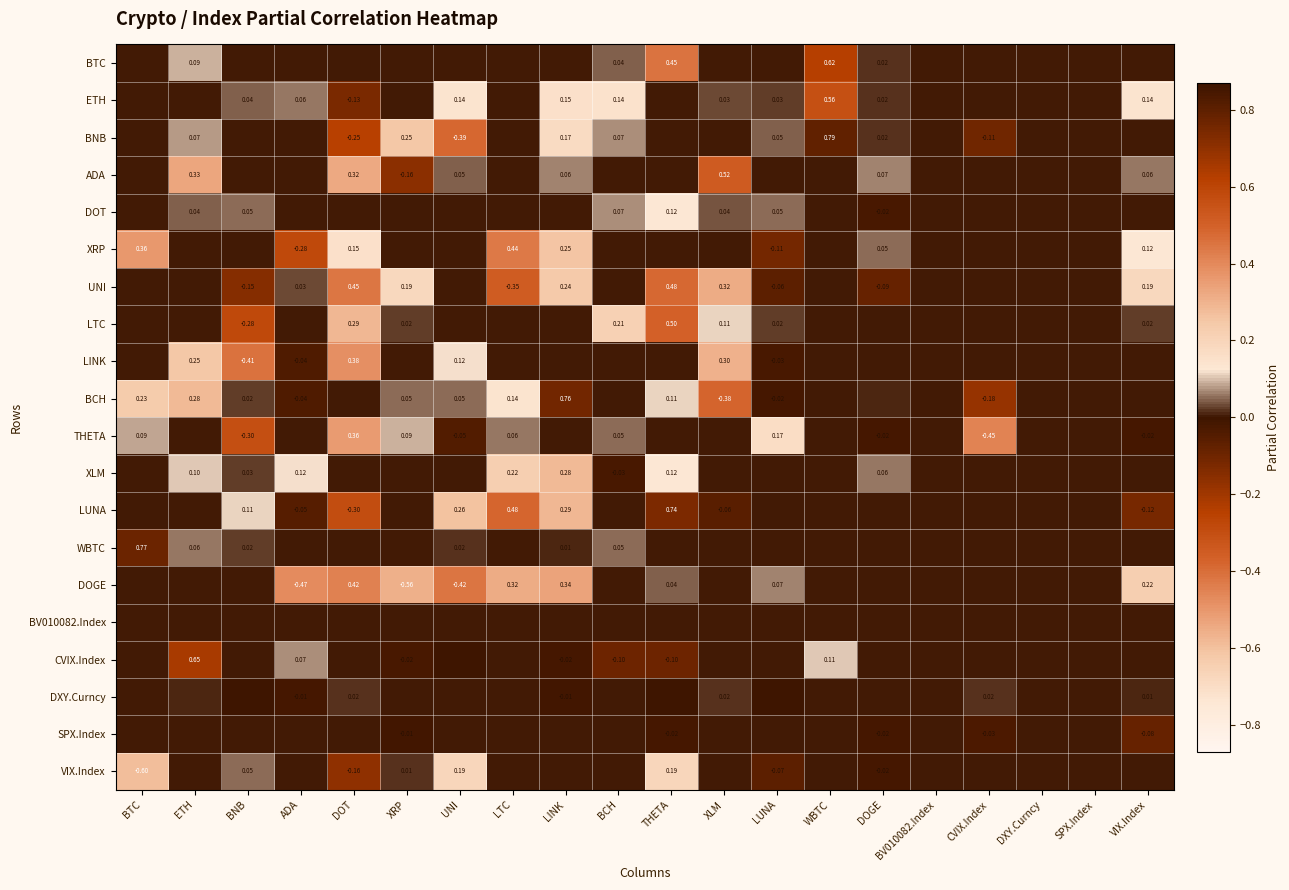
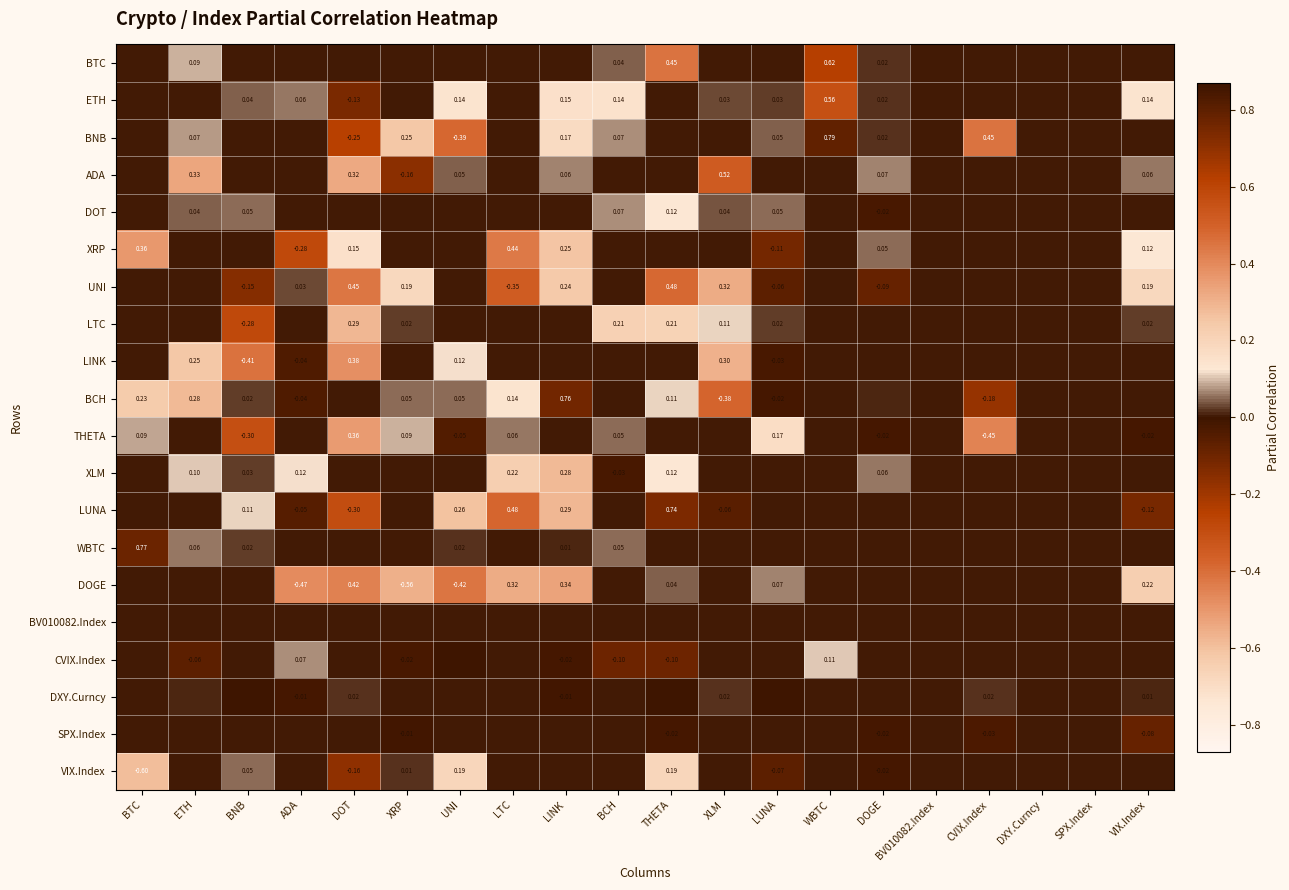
BNB, CVIX.Index: -0.11 -> 0.45
LTC, THETA: 0.50 -> 0.21
CVIX.Index, ETH: 0.65 -> -0.06
